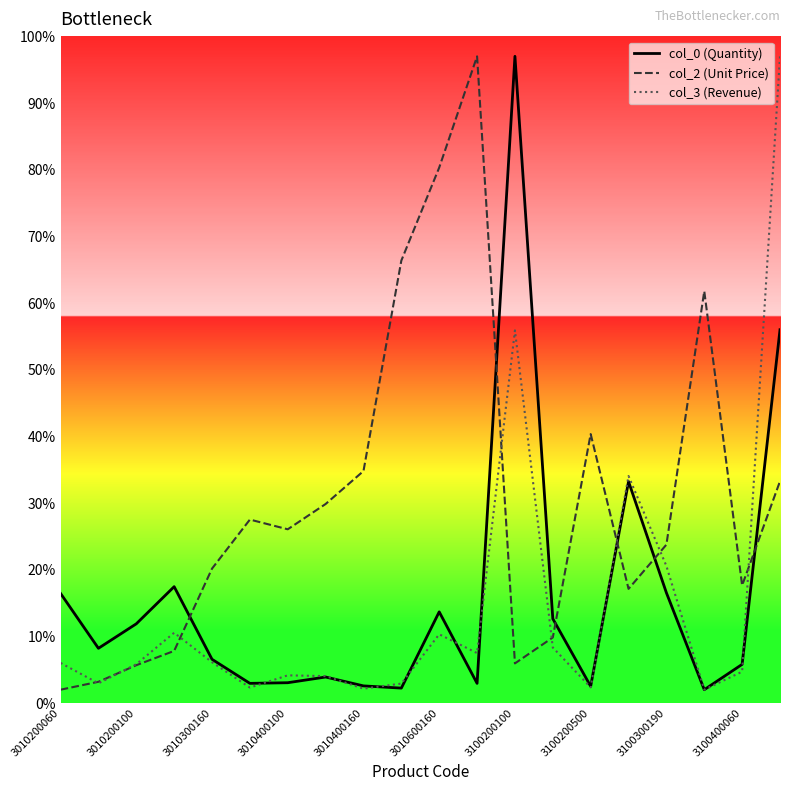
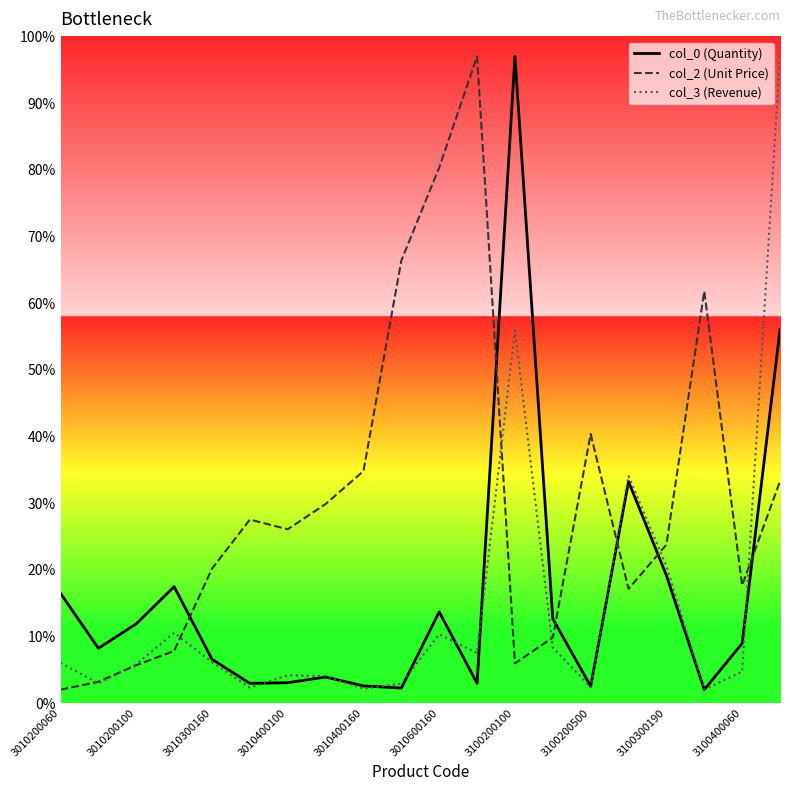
col_0 (Quantity), 3100300190: 17% -> 19%
col_0 (Quantity), 3100400060: 6% -> 9%
